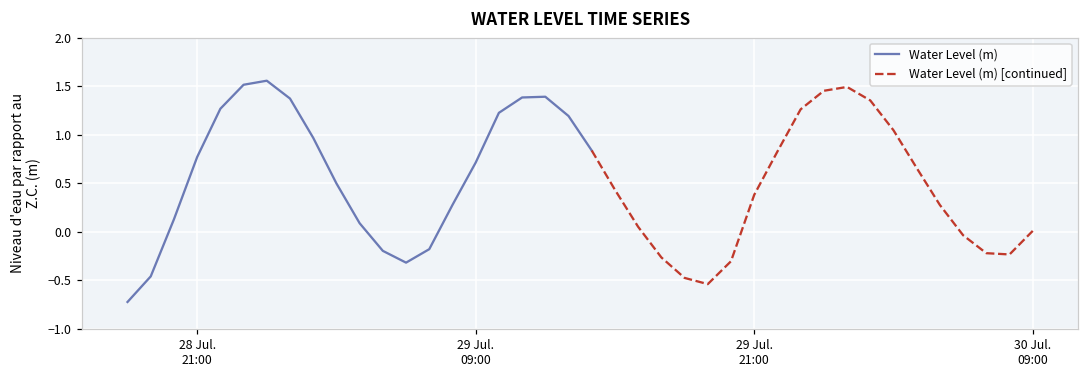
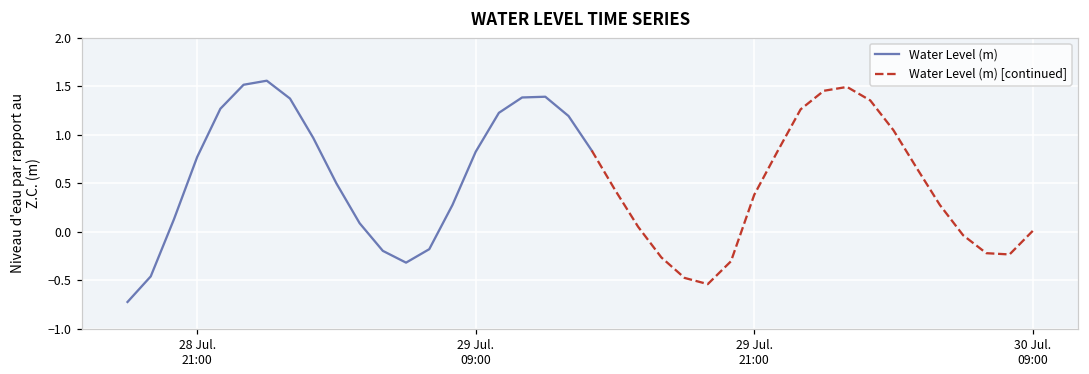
Water Level (m), 29 Jul. 09:00: 0.7 -> 0.8
